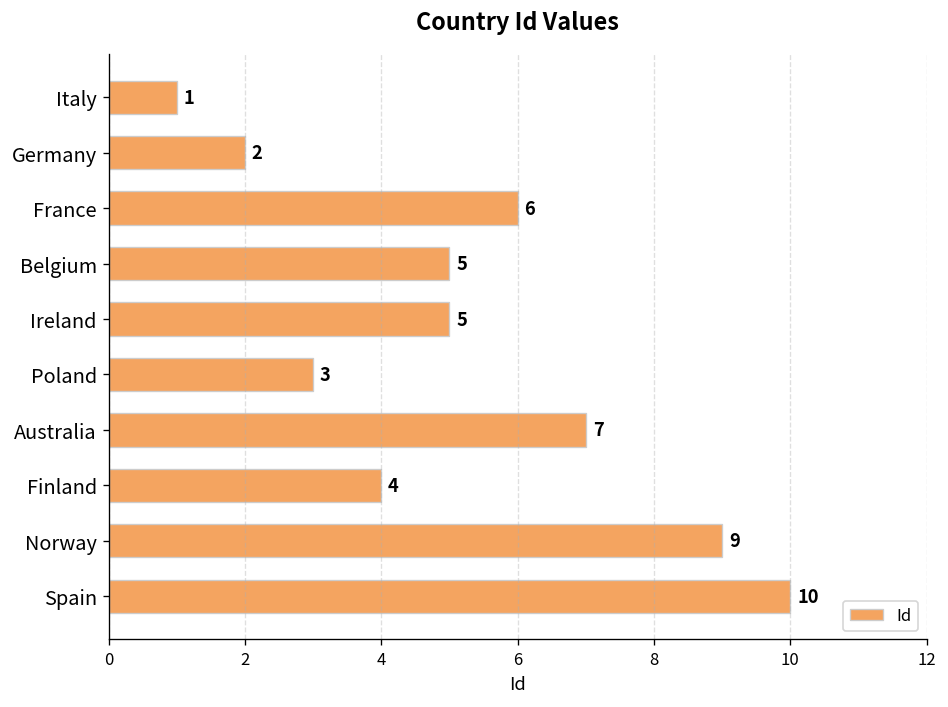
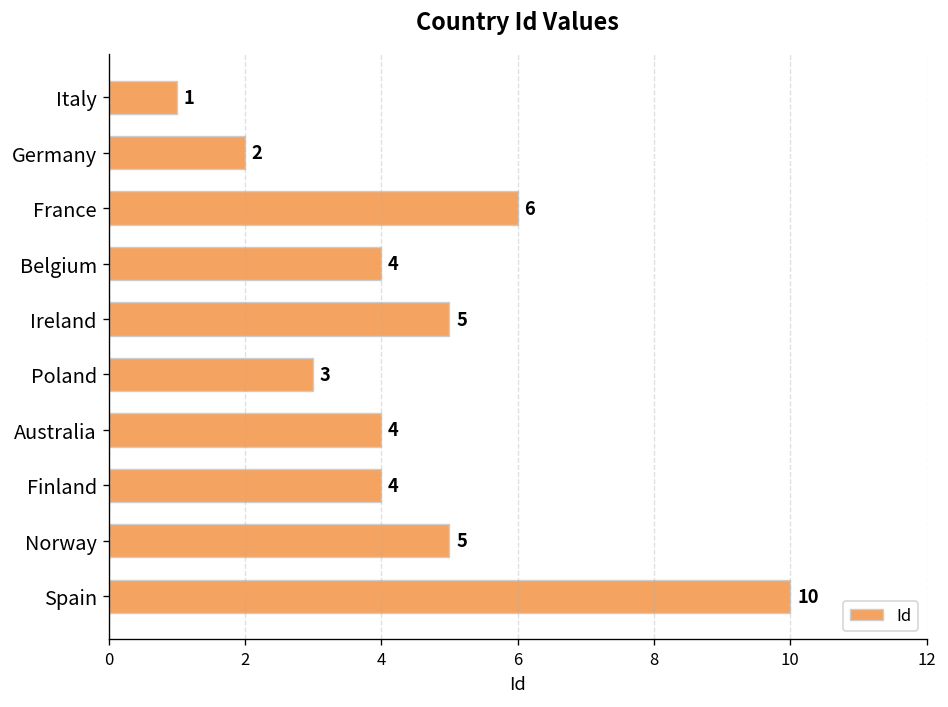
Belgium: 5 -> 4
Australia: 7 -> 4
Norway: 9 -> 5
